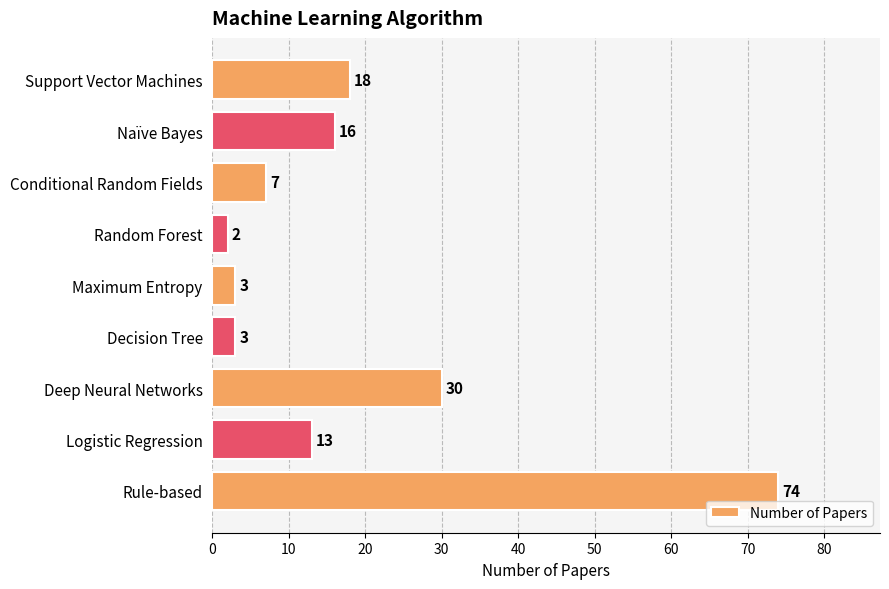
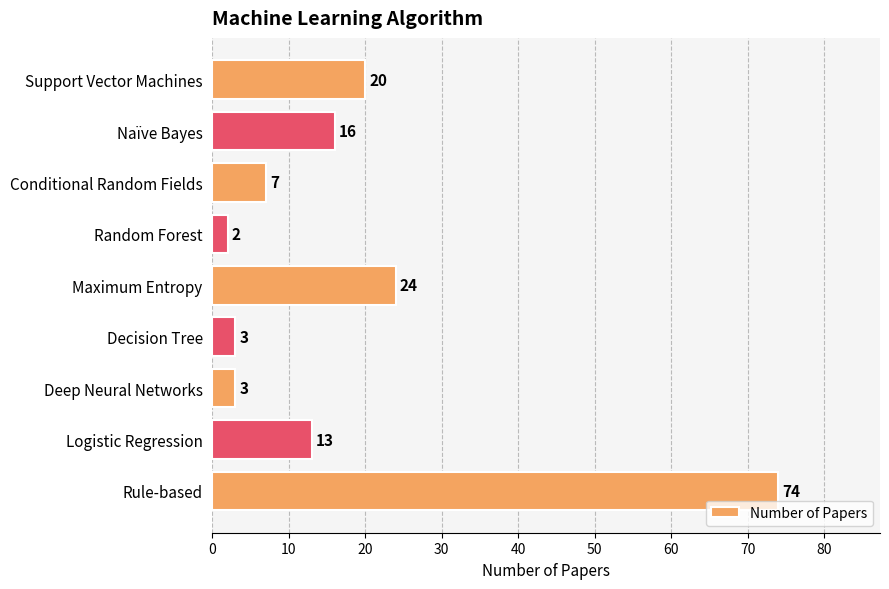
Support Vector Machines: 18 -> 20
Maximum Entropy: 3 -> 24
Deep Neural Networks: 30 -> 3
